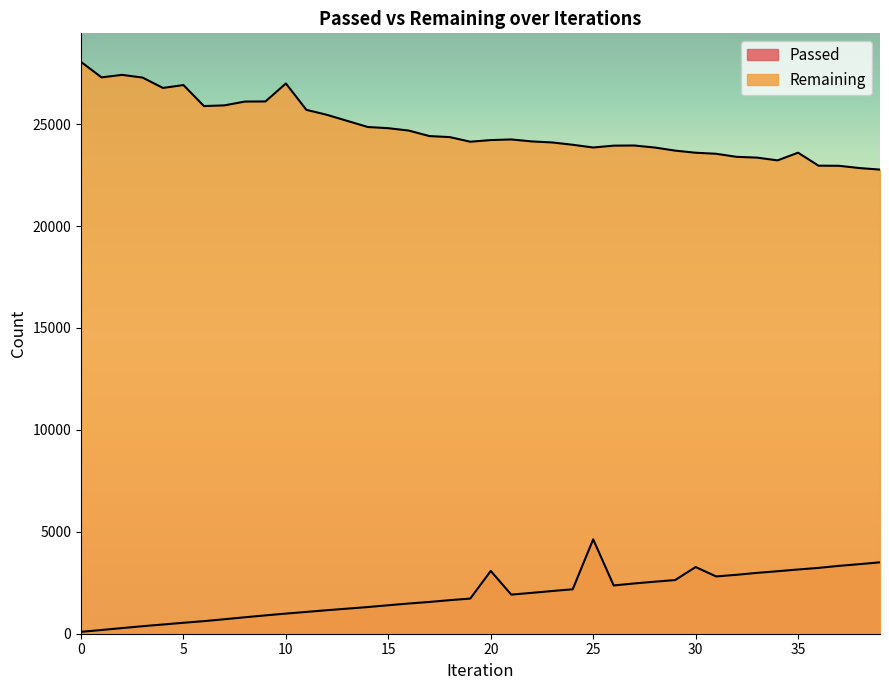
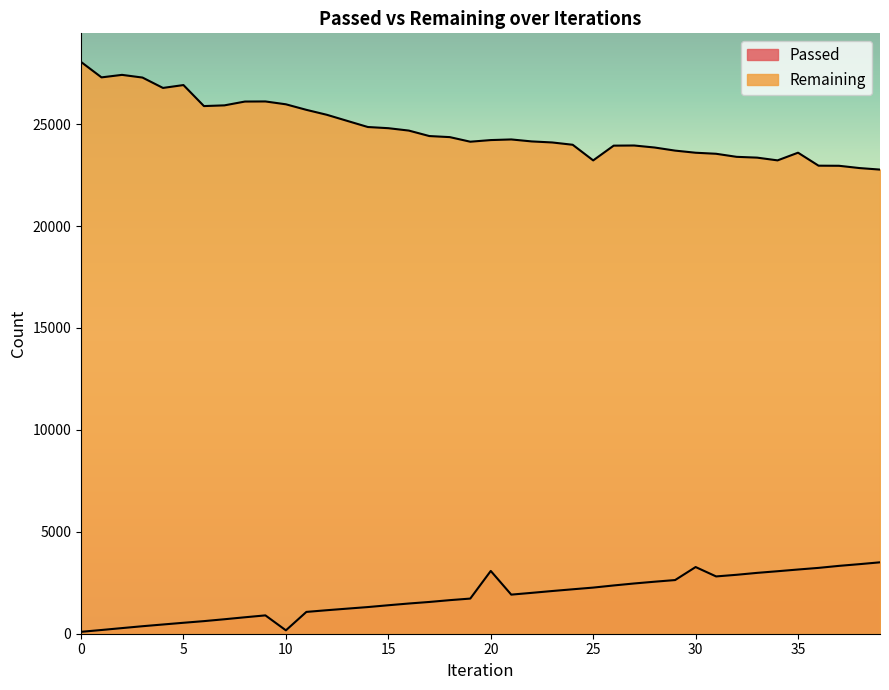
Passed, 10: 1000 -> 200
Remaining, 10: 27000 -> 26000
Passed, 25: 4600 -> 2300
Remaining, 25: 23900 -> 23200
